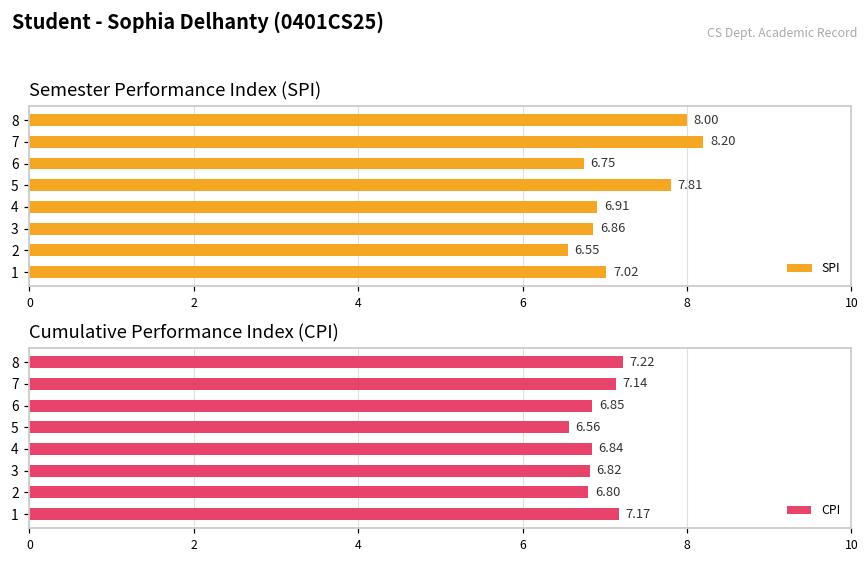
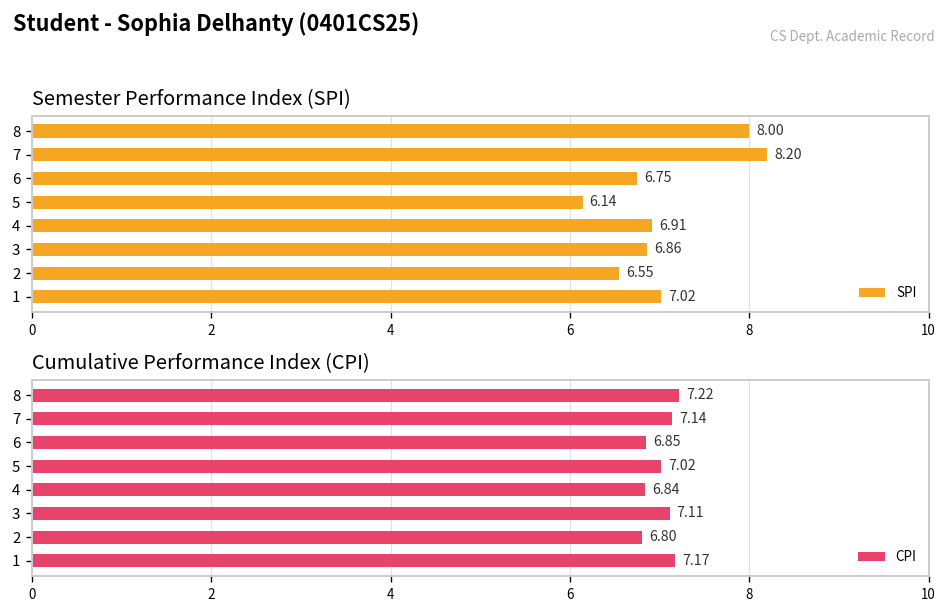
Semester Performance Index (SPI), 5: 7.81 -> 6.14
Cumulative Performance Index (CPI), 5: 6.56 -> 7.02
Cumulative Performance Index (CPI), 3: 6.82 -> 7.11
